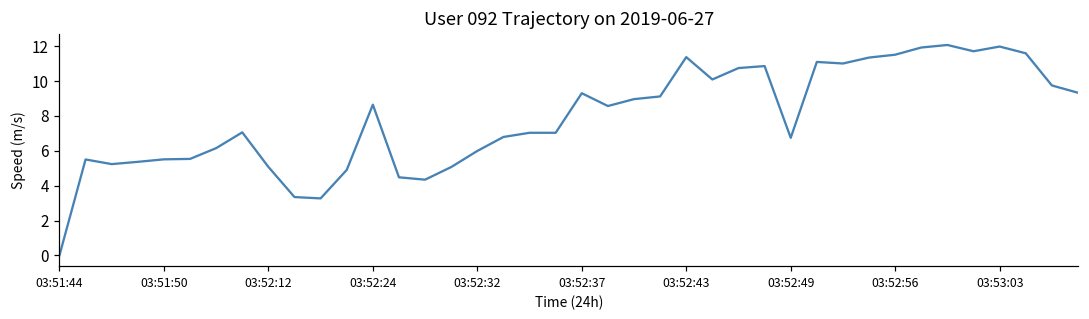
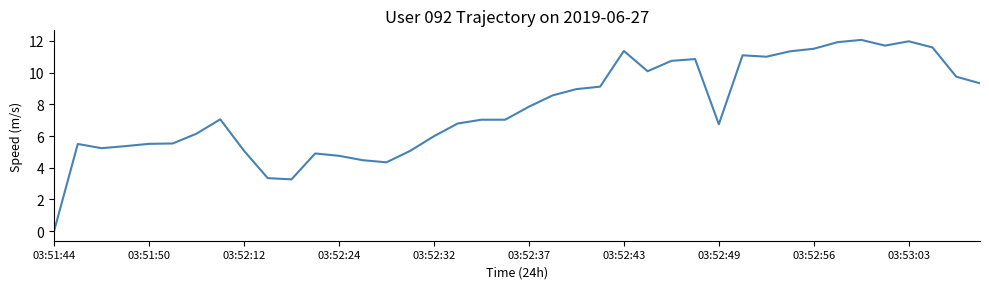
03:52:24: 8.6 -> 4.8
03:52:37: 9.3 -> 7.8
